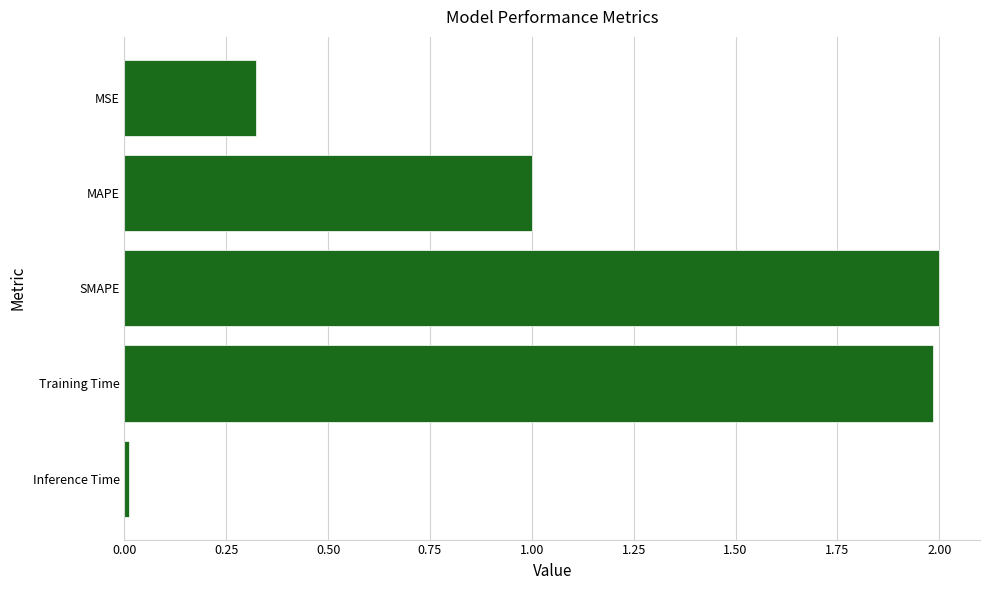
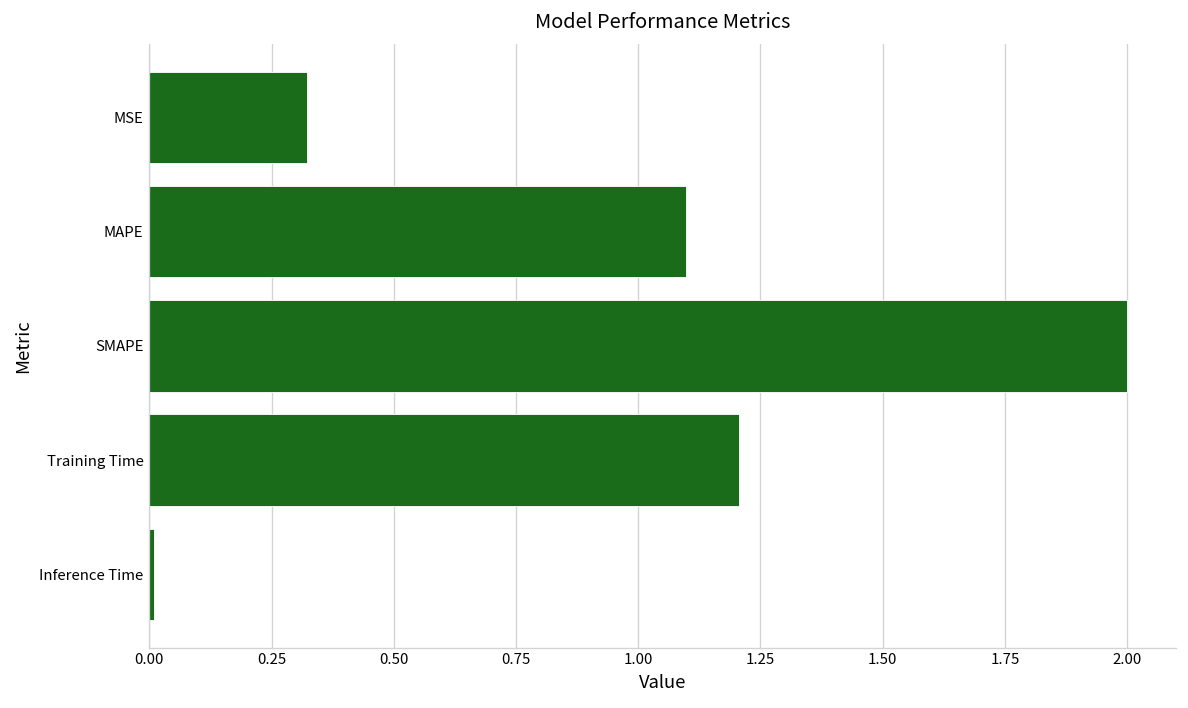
MAPE: 1.00 -> 1.10
Training Time: 1.98 -> 1.21
